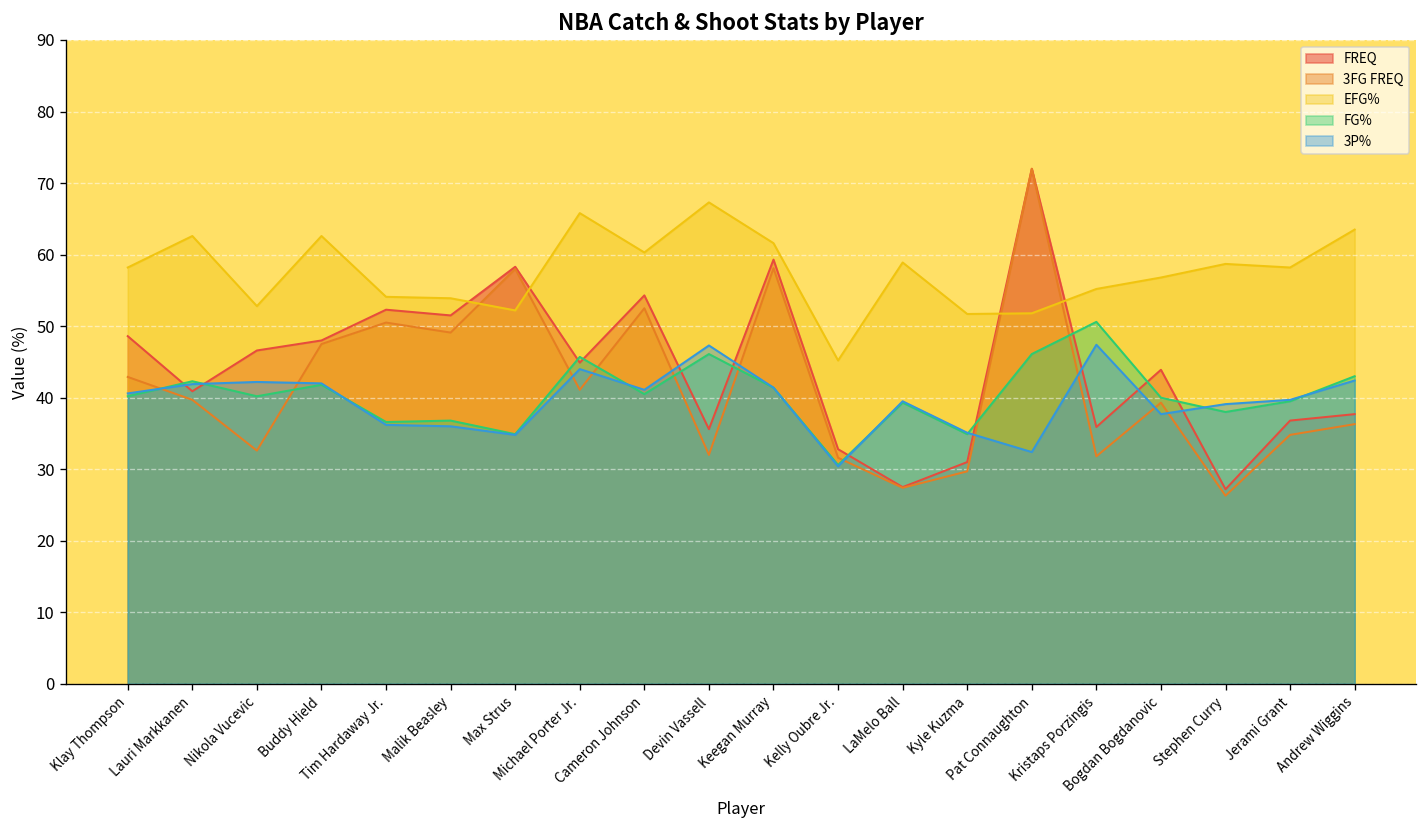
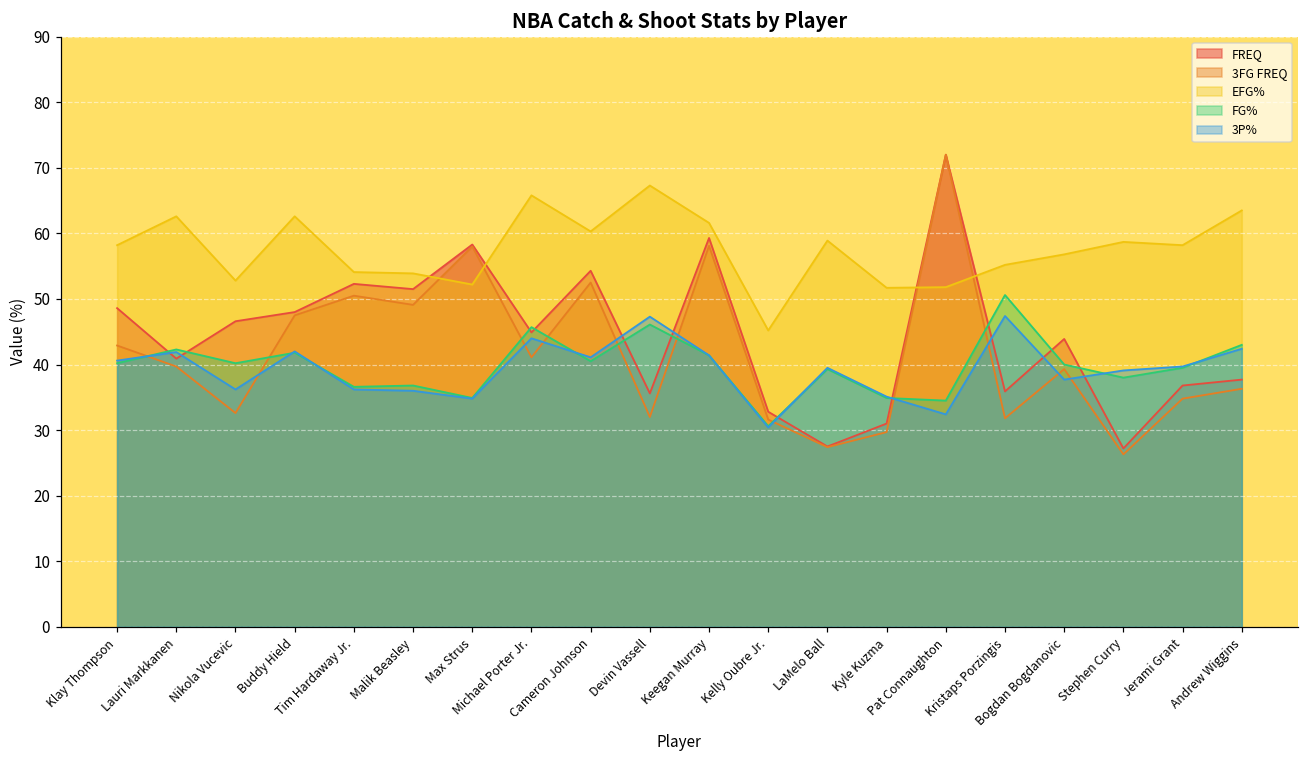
3P%, Nikola Vucevic: 42 -> 36
FG%, Pat Connaughton: 46 -> 35
